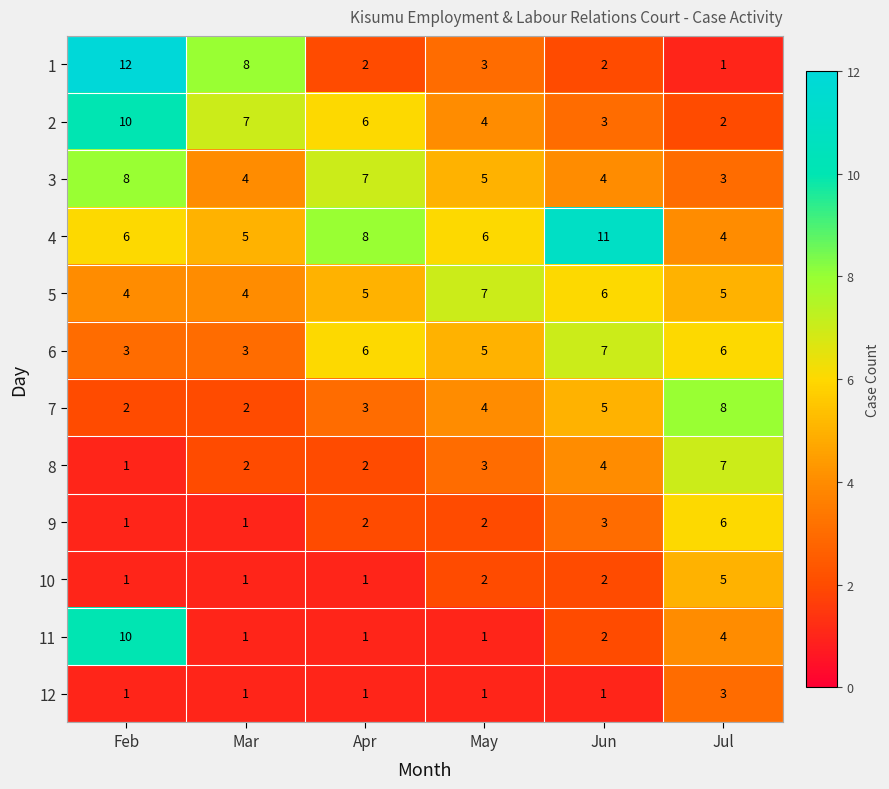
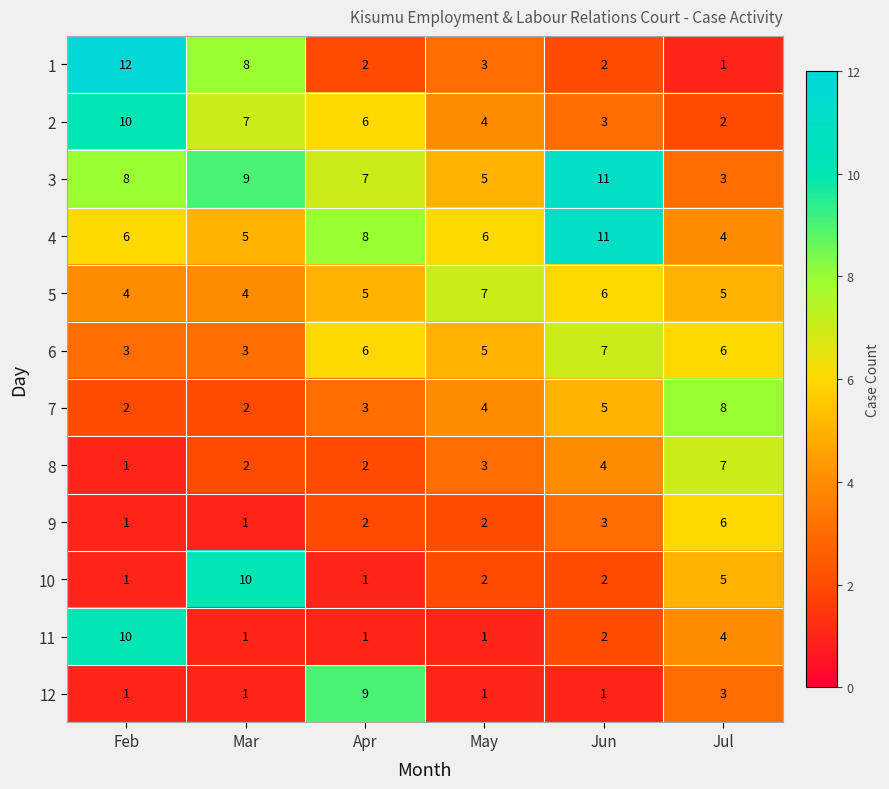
3, Mar: 4 -> 9
3, Jun: 4 -> 11
10, Mar: 1 -> 10
12, Apr: 1 -> 9
